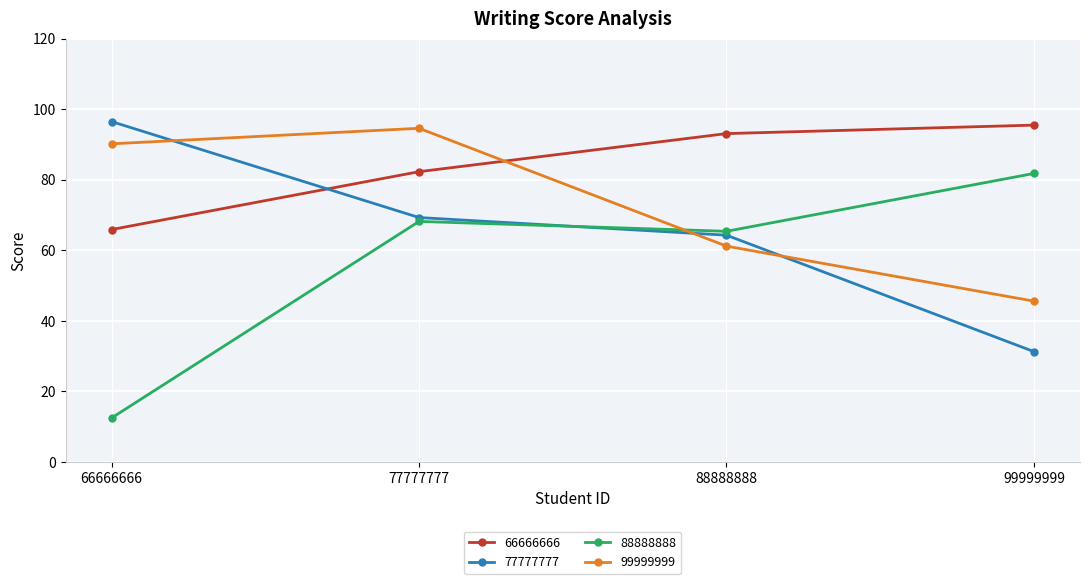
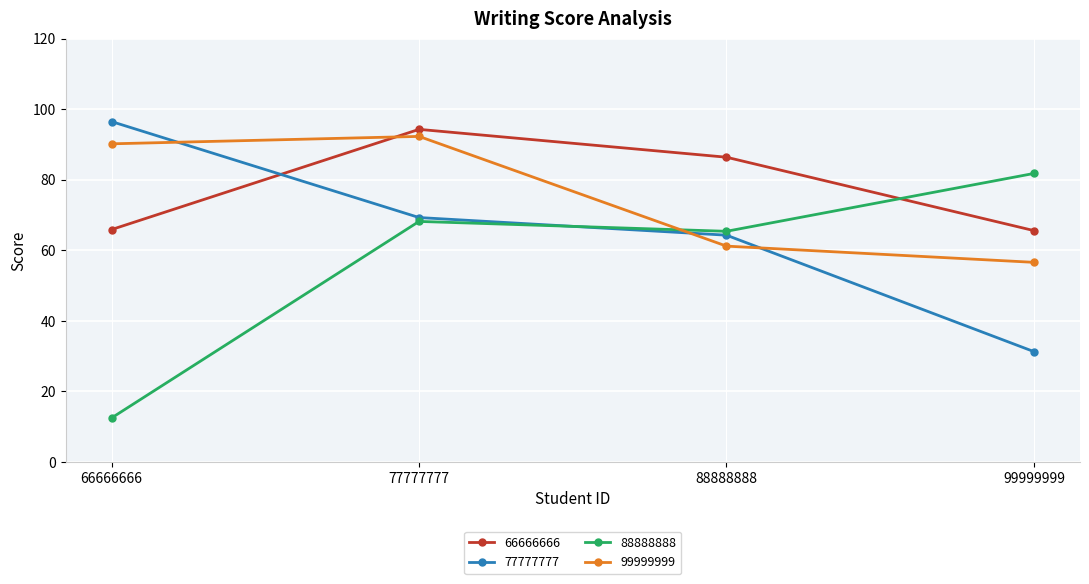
66666666, 77777777: 82 -> 94
99999999, 77777777: 95 -> 92
66666666, 88888888: 93 -> 86
66666666, 99999999: 96 -> 66
99999999, 99999999: 46 -> 57
